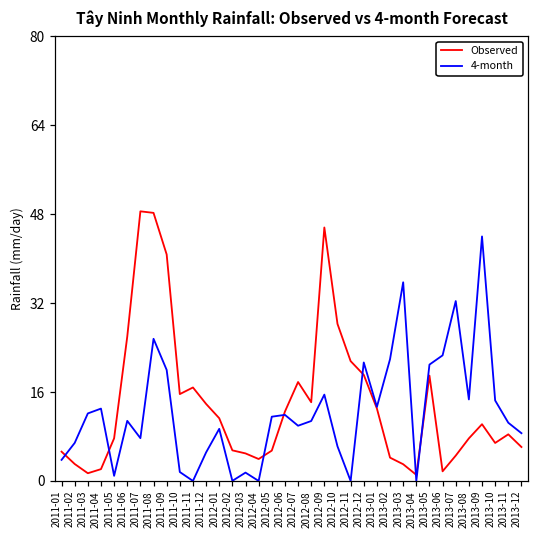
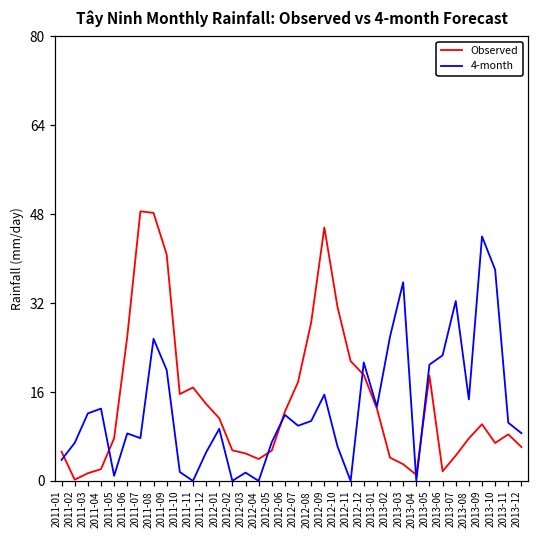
Observed, 2011-02: 3 -> 0
4-month, 2011-06: 11 -> 9
4-month, 2012-05: 12 -> 7
Observed, 2012-08: 14 -> 29
Observed, 2012-10: 28 -> 31
4-month, 2013-02: 22 -> 26
4-month, 2013-10: 14 -> 38
